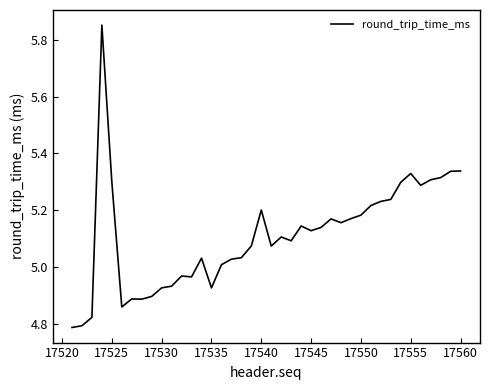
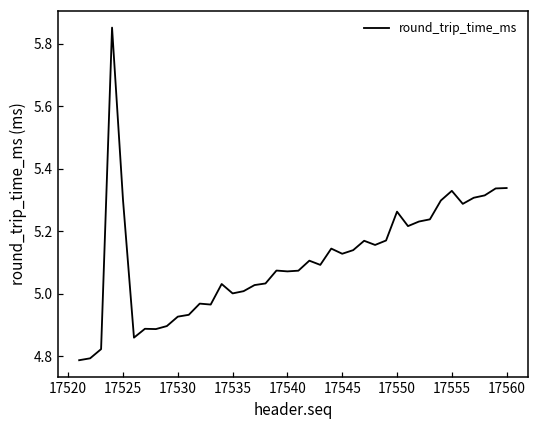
17535: 4.93 -> 5.00
17540: 5.20 -> 5.07
17550: 5.18 -> 5.26
